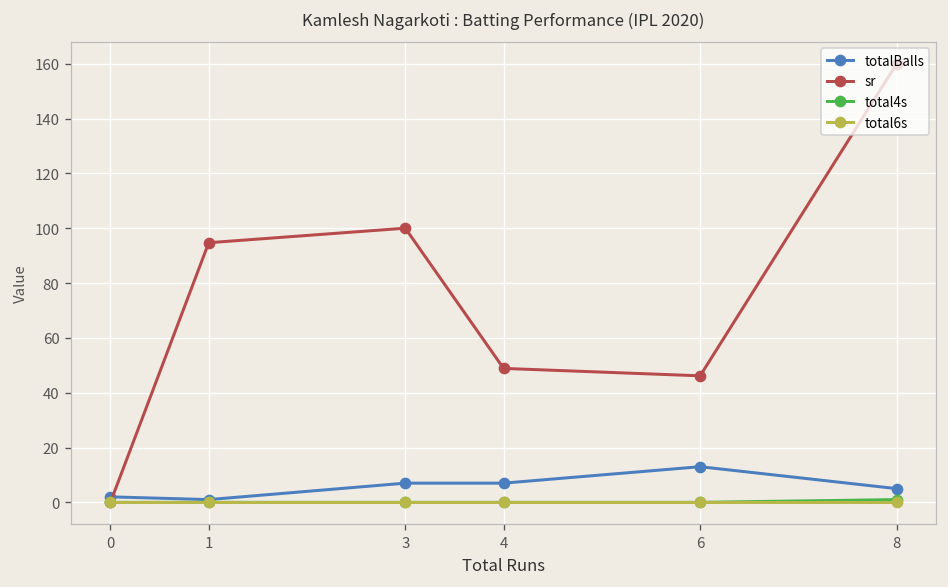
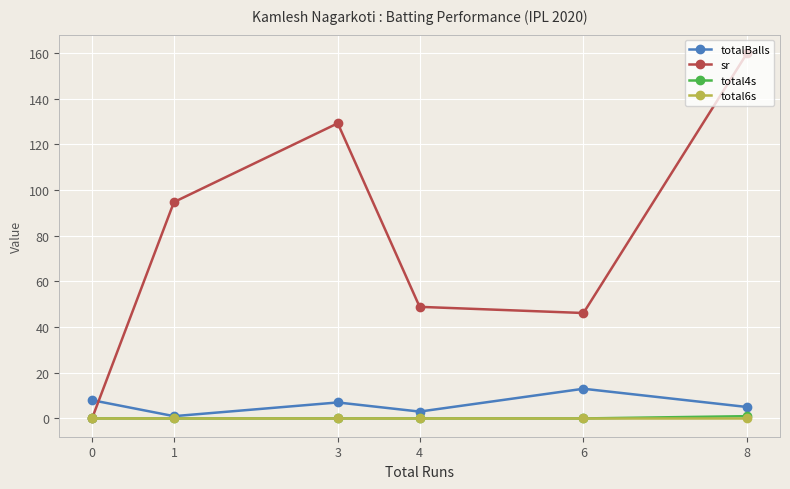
totalBalls, 0: 2 -> 8
sr, 3: 100 -> 129
totalBalls, 4: 7 -> 3
